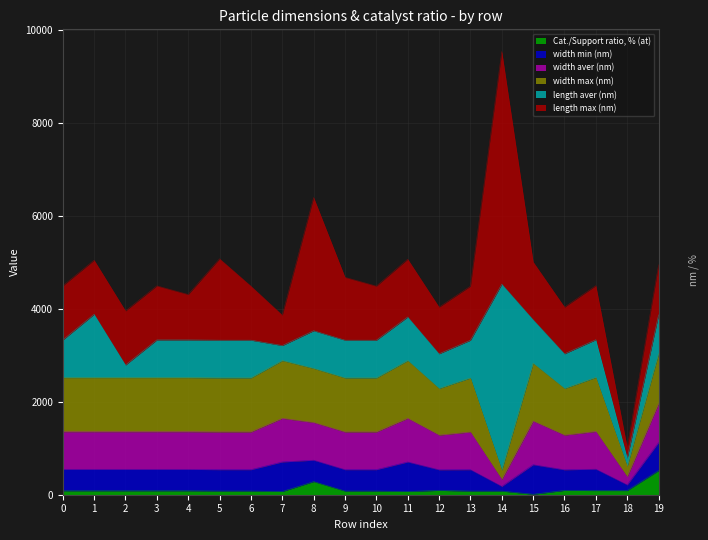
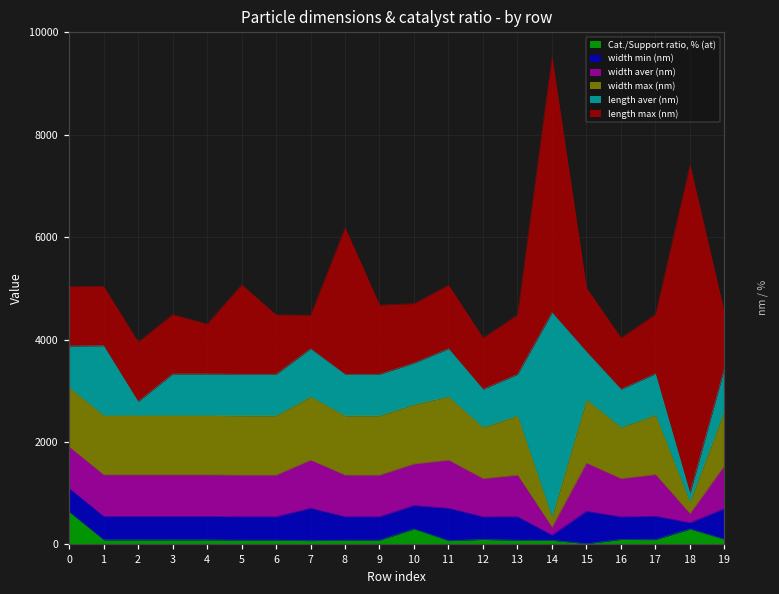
Cat./Support ratio, % (at), 0: 100 -> 600
length aver (nm), 7: 300 -> 900
Cat./Support ratio, % (at), 8: 300 -> 100
Cat./Support ratio, % (at), 10: 100 -> 300
Cat./Support ratio, % (at), 18: 100 -> 300
length max (nm), 18: 200 -> 6400
Cat./Support ratio, % (at), 19: 500 -> 100
